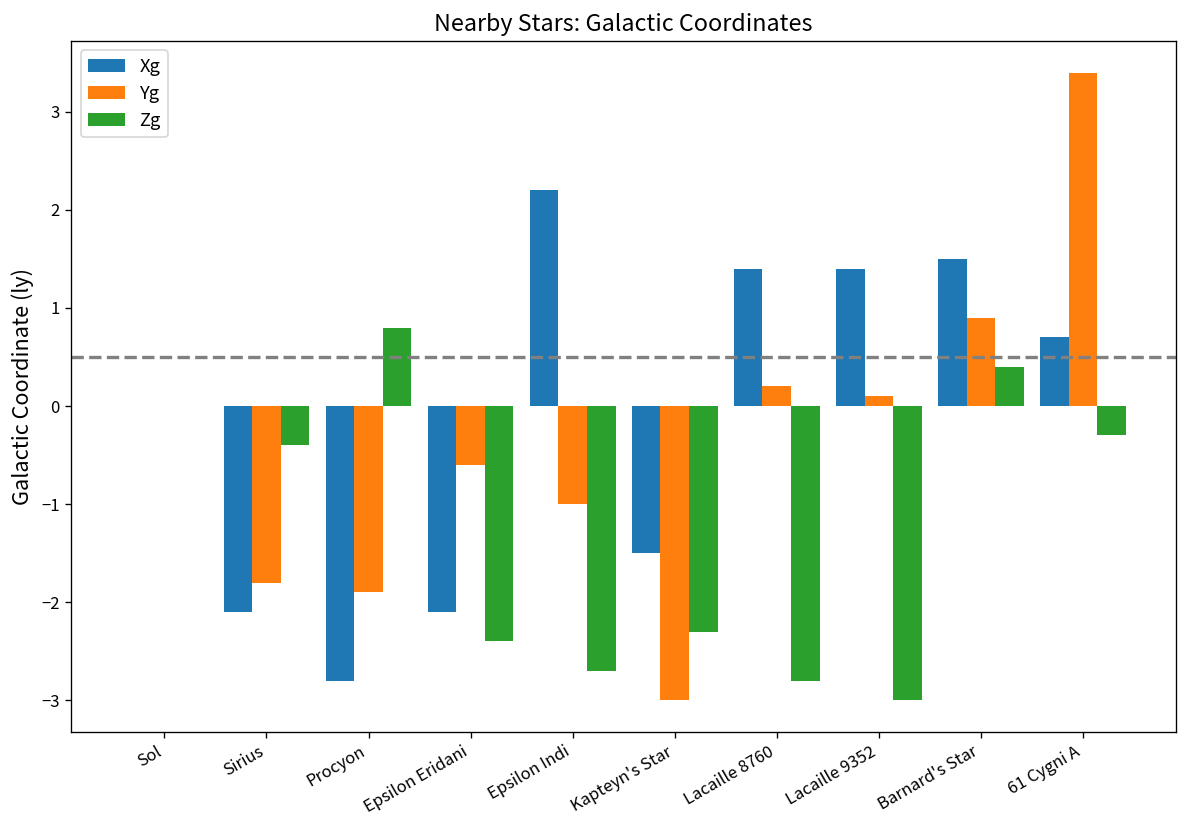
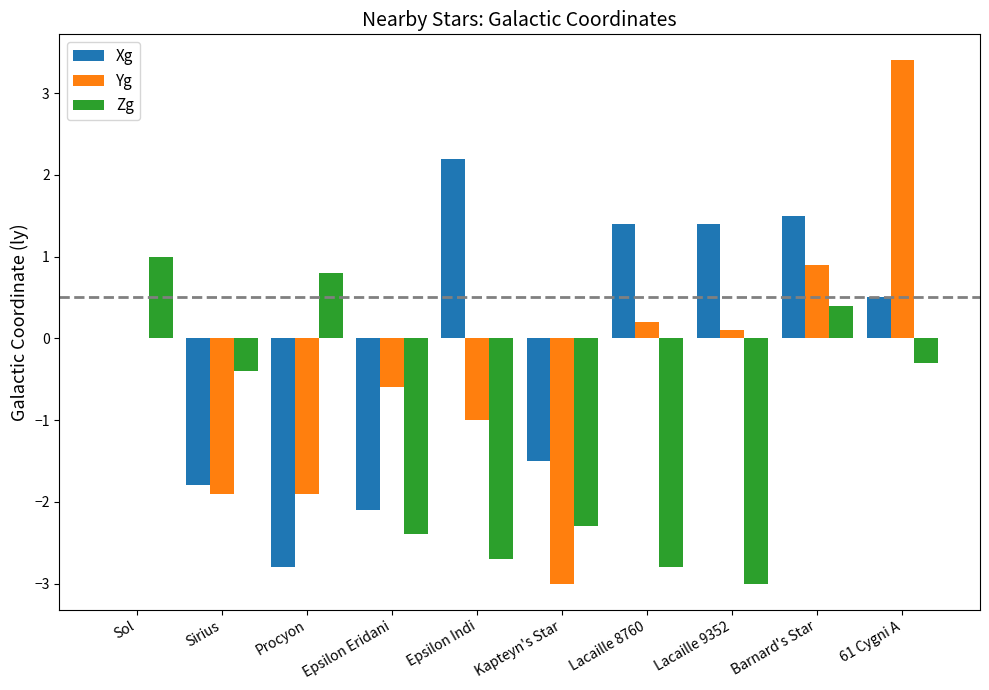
Zg, Sol: 0 -> 1
Xg, Sirius: -2.1 -> -1.8
Yg, Sirius: -1.8 -> -1.9
Xg, 61 Cygni A: 0.7 -> 0.5
